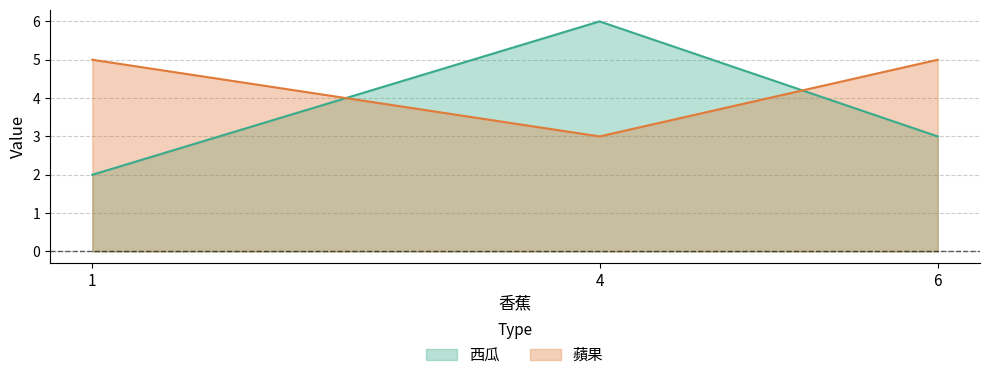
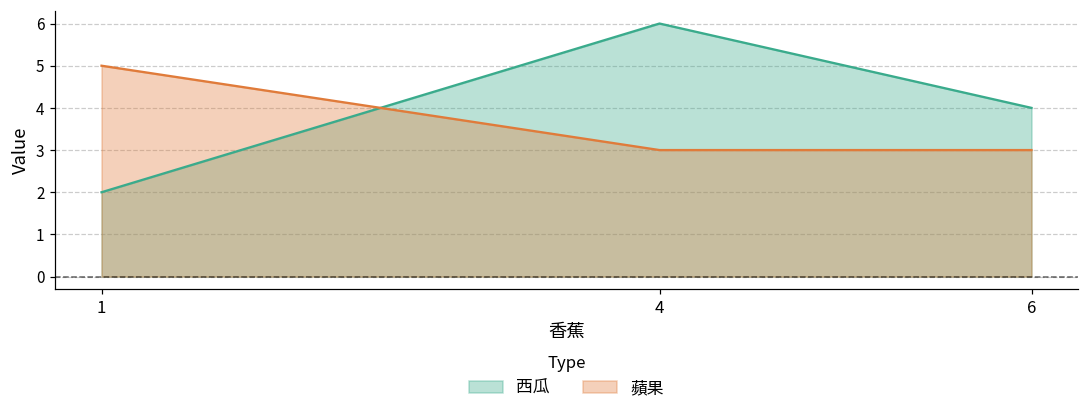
西瓜, 6: 3 -> 4
蘋果, 6: 5 -> 3
